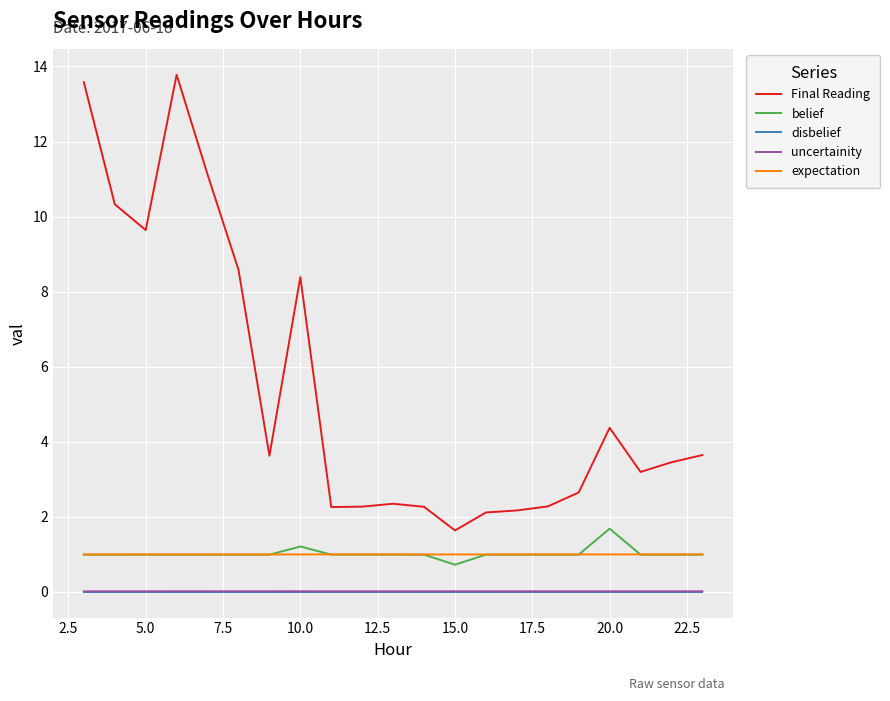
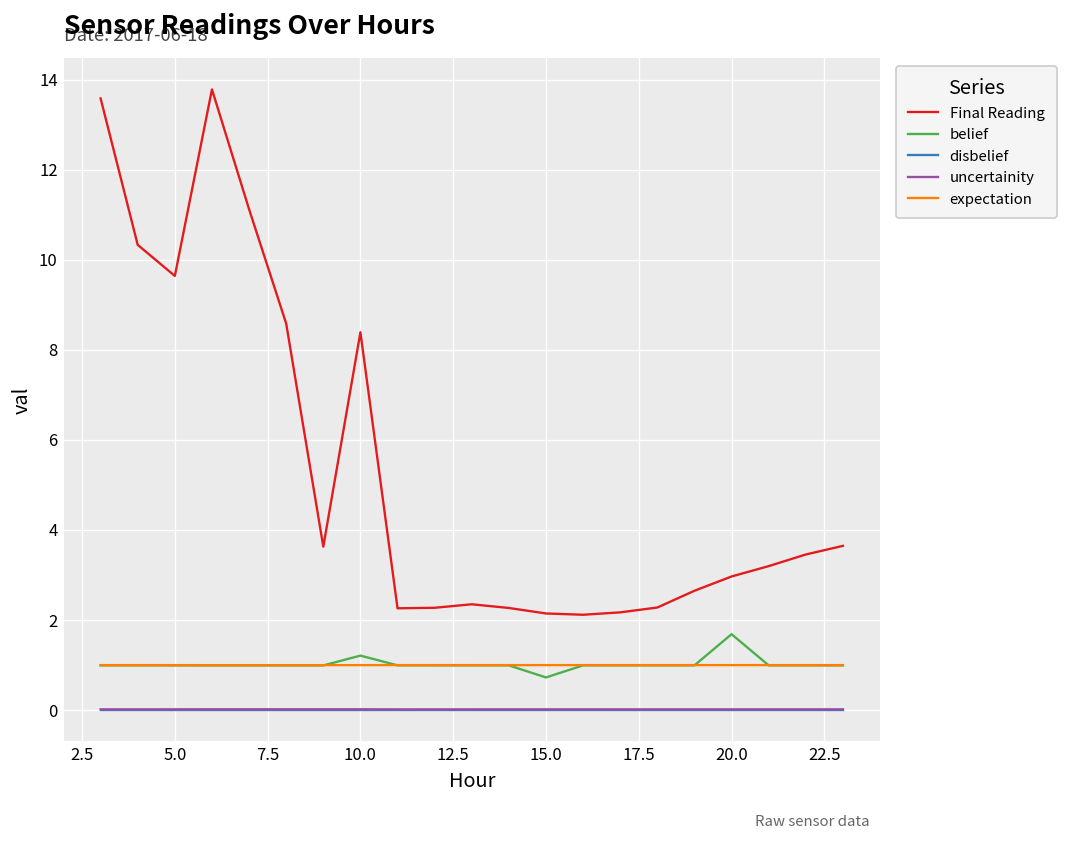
Final Reading, 15.0: 1.6 -> 2.1
Final Reading, 20.0: 4.4 -> 3.0
